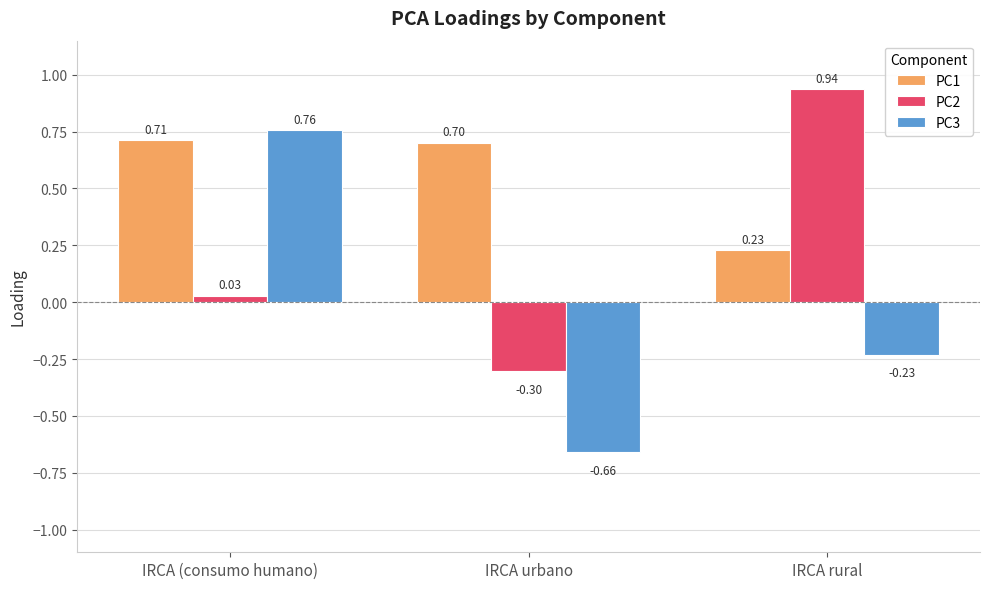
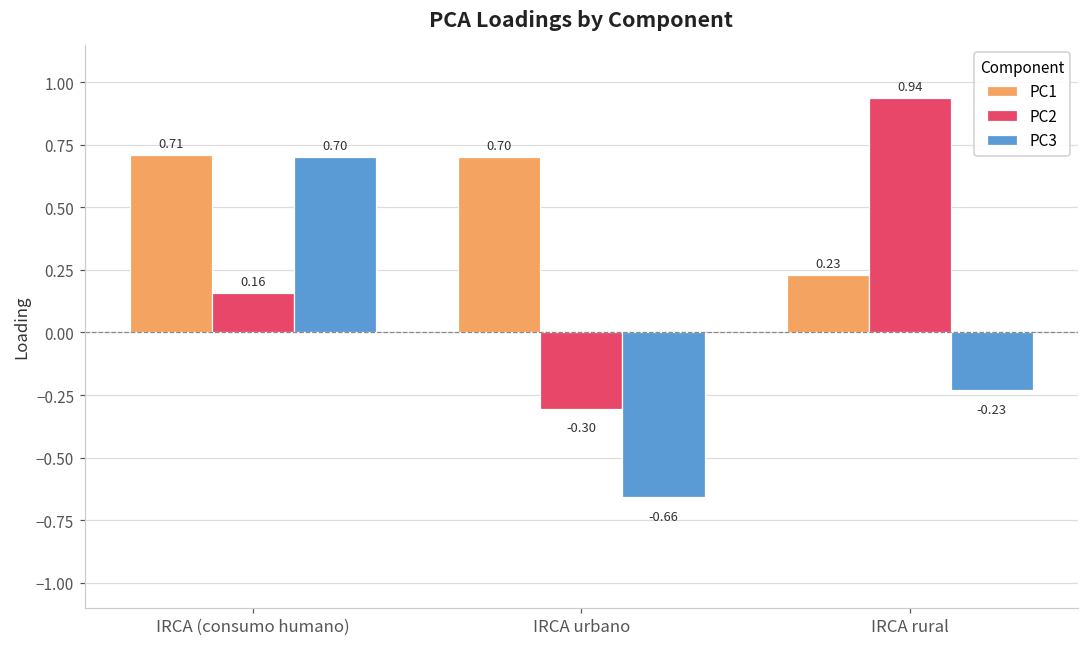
PC2, IRCA (consumo humano): 0.03 -> 0.16
PC3, IRCA (consumo humano): 0.76 -> 0.70
